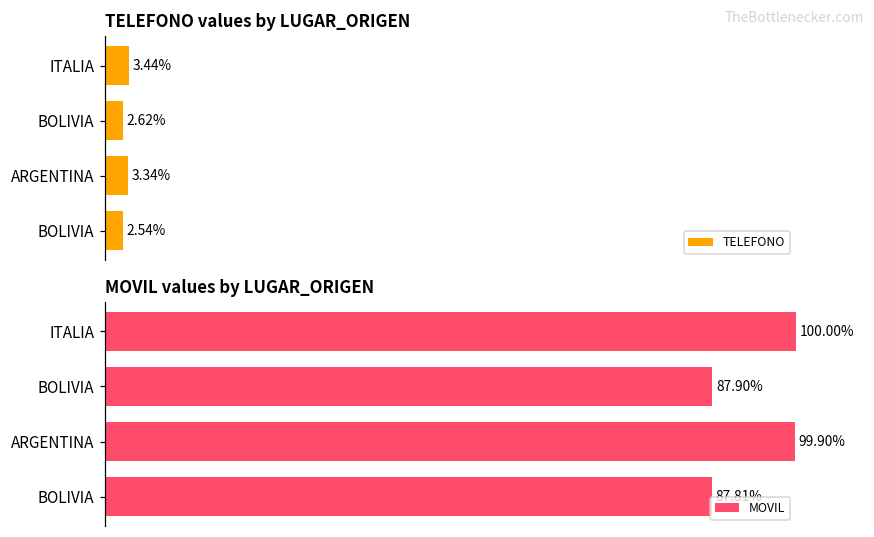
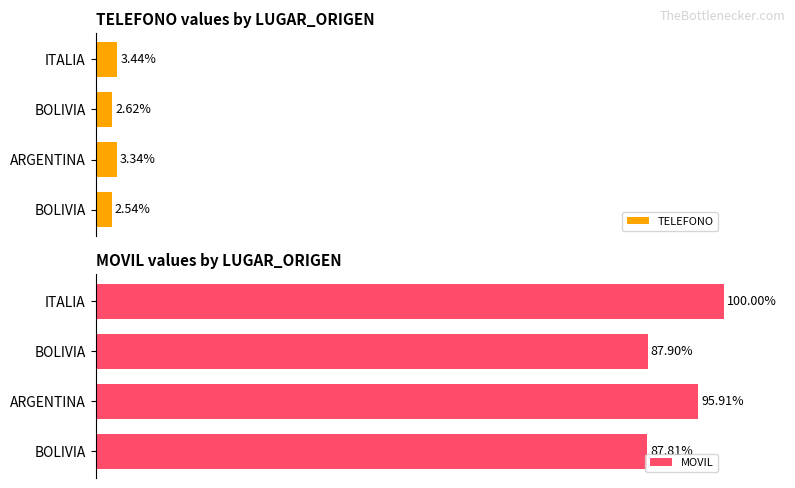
MOVIL values by LUGAR_ORIGEN, ARGENTINA: 99.90% -> 95.91%
